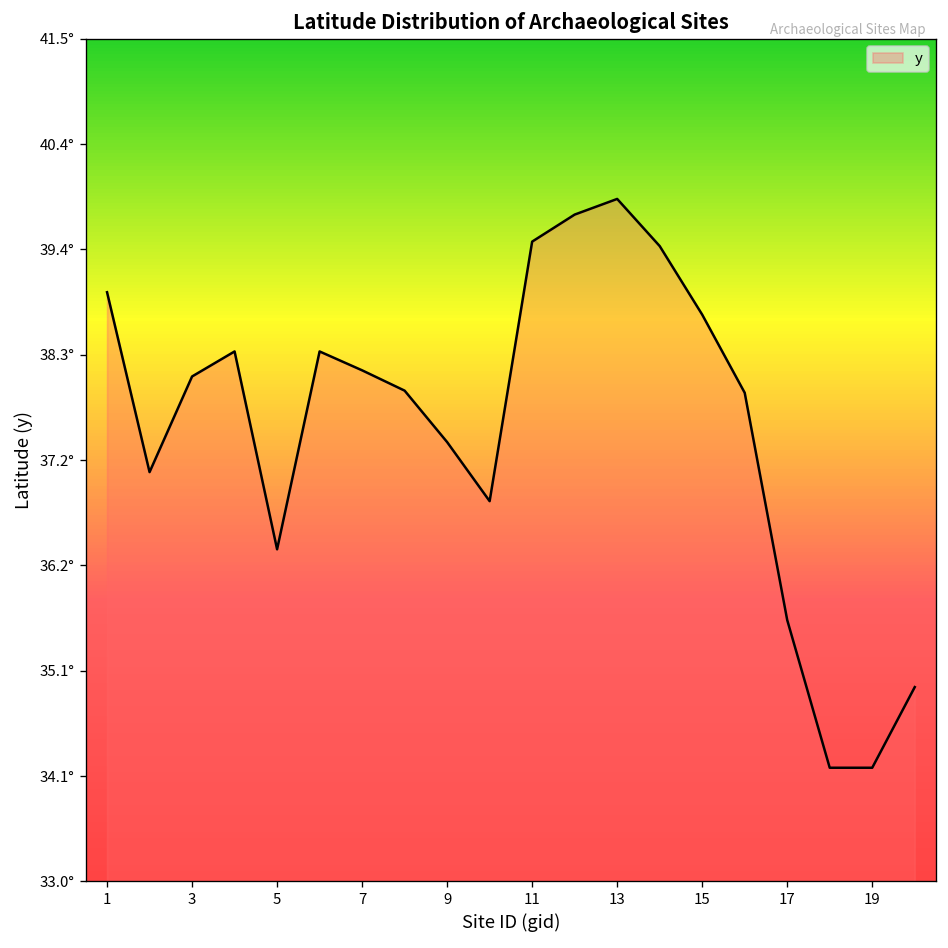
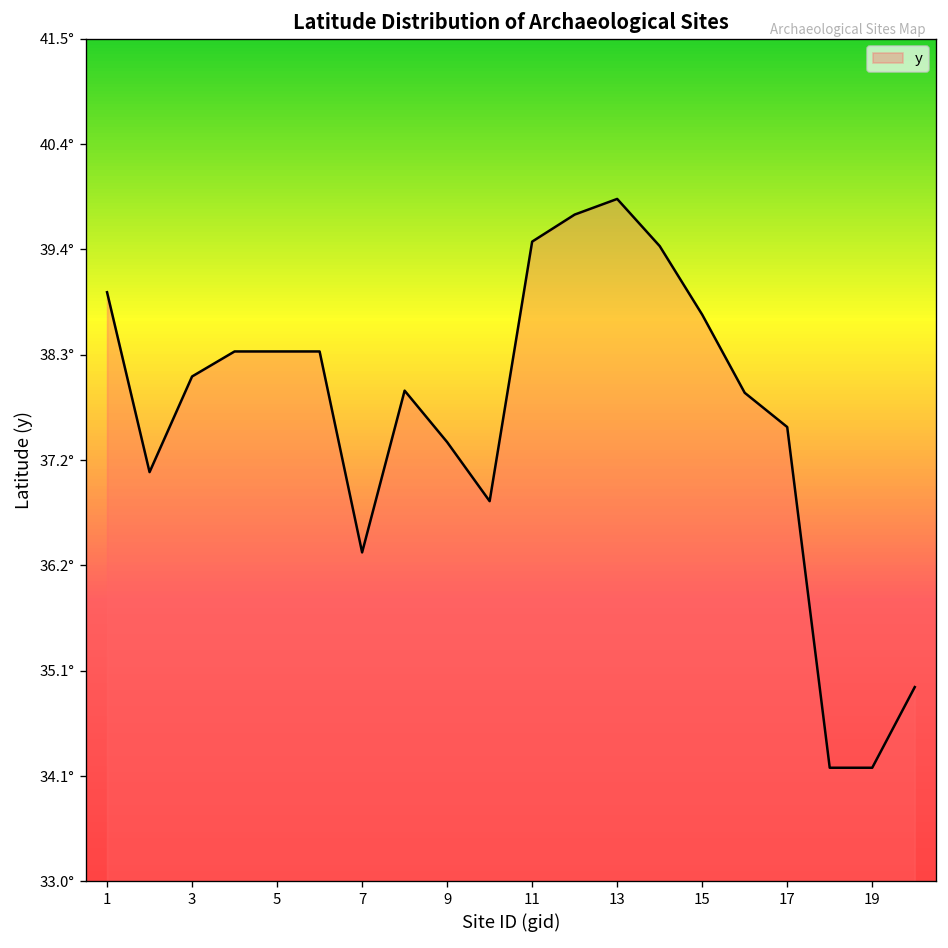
5: 36.4° -> 38.3°
7: 38.2° -> 36.3°
17: 35.6° -> 37.6°
